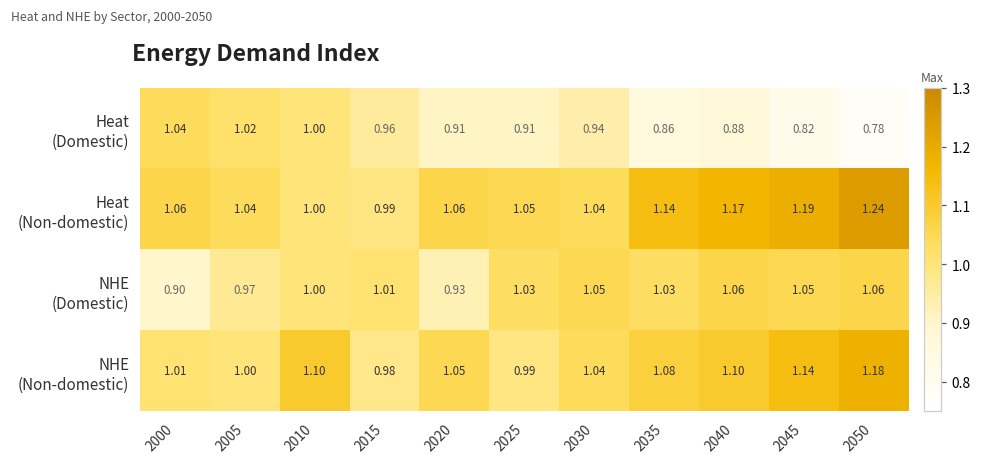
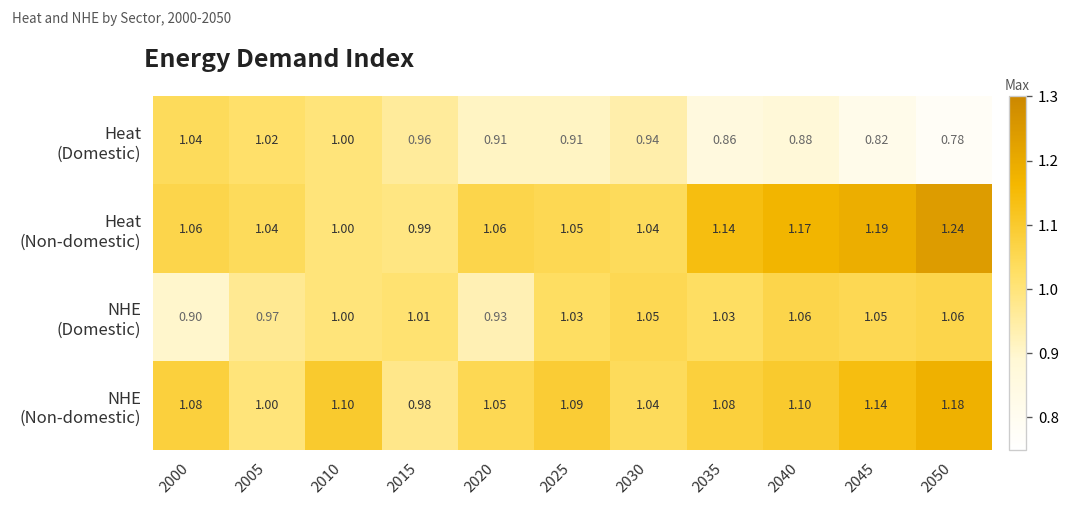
NHE (Non-domestic), 2000: 1.01 -> 1.08
NHE (Non-domestic), 2025: 0.99 -> 1.09
